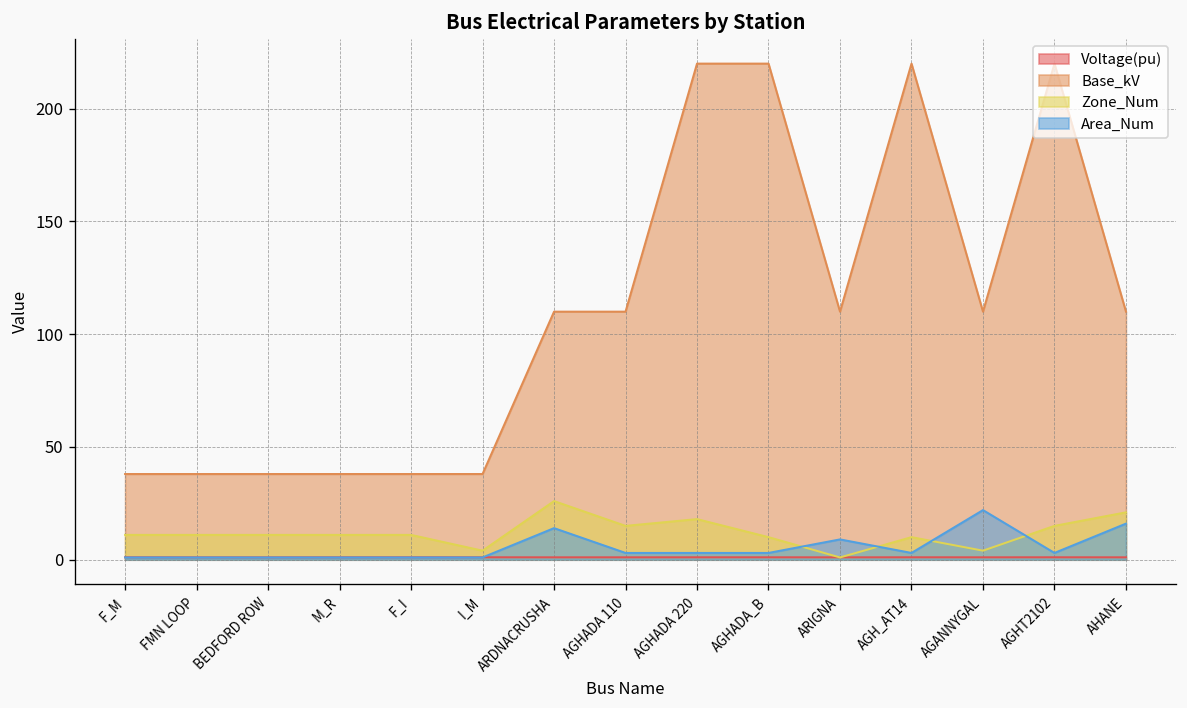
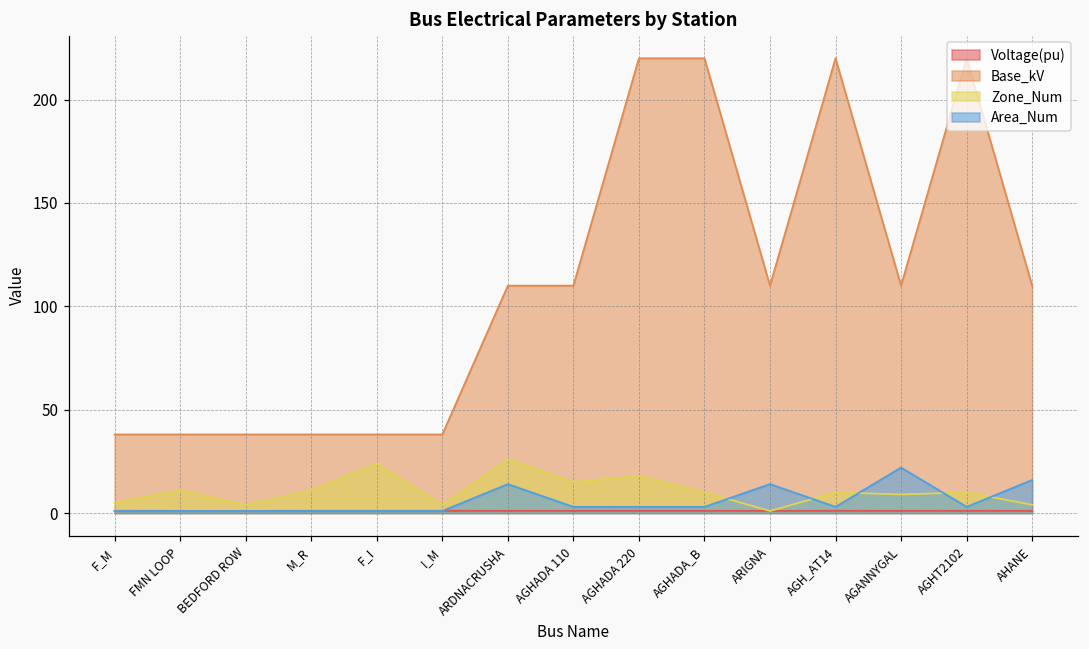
Zone_Num, F_M: 11 -> 5
Zone_Num, BEDFORD ROW: 11 -> 4
Zone_Num, F_I: 11 -> 24
Area_Num, ARIGNA: 9 -> 14
Zone_Num, AGANNYGAL: 4 -> 9
Zone_Num, AGHT2102: 15 -> 10
Zone_Num, AHANE: 21 -> 4
